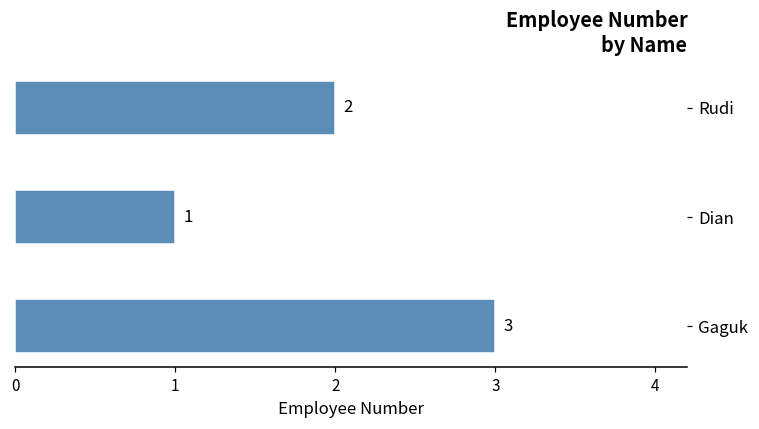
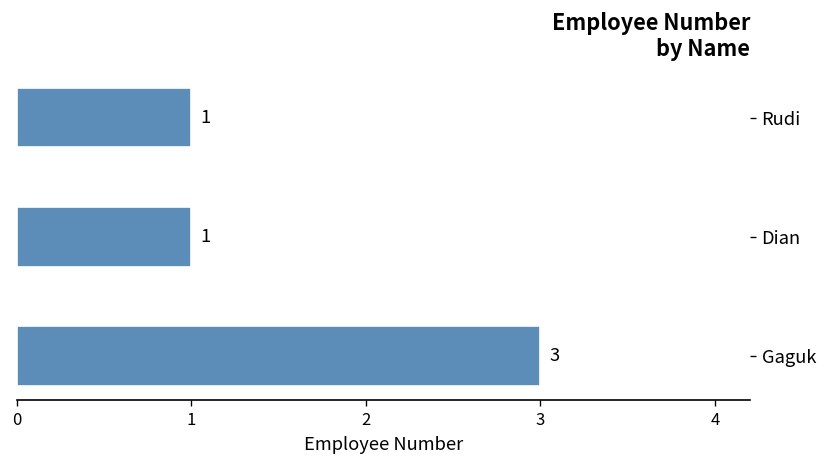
Rudi: 2 -> 1
